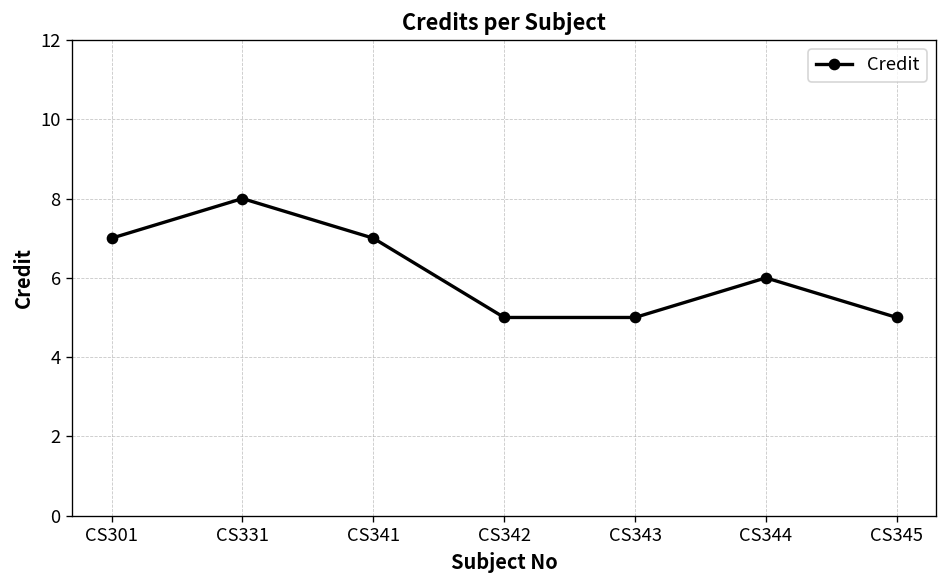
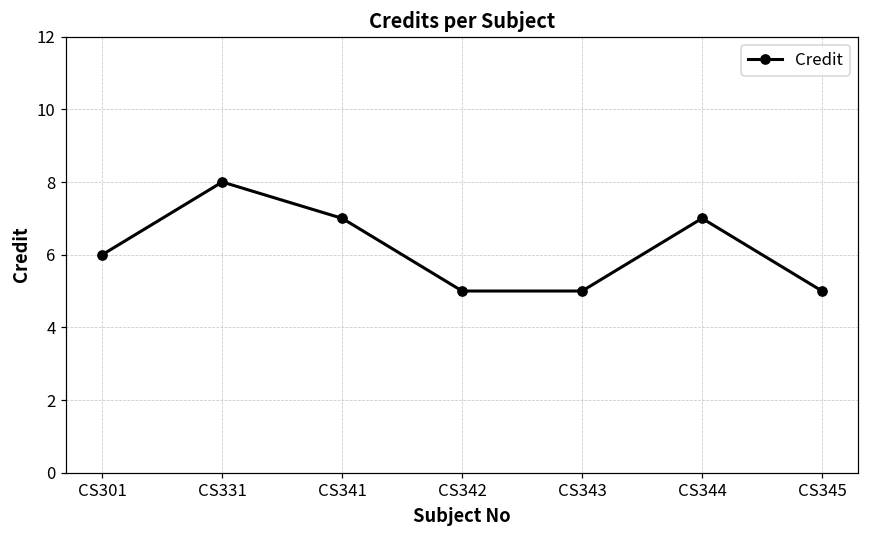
CS301: 7 -> 6
CS344: 6 -> 7
